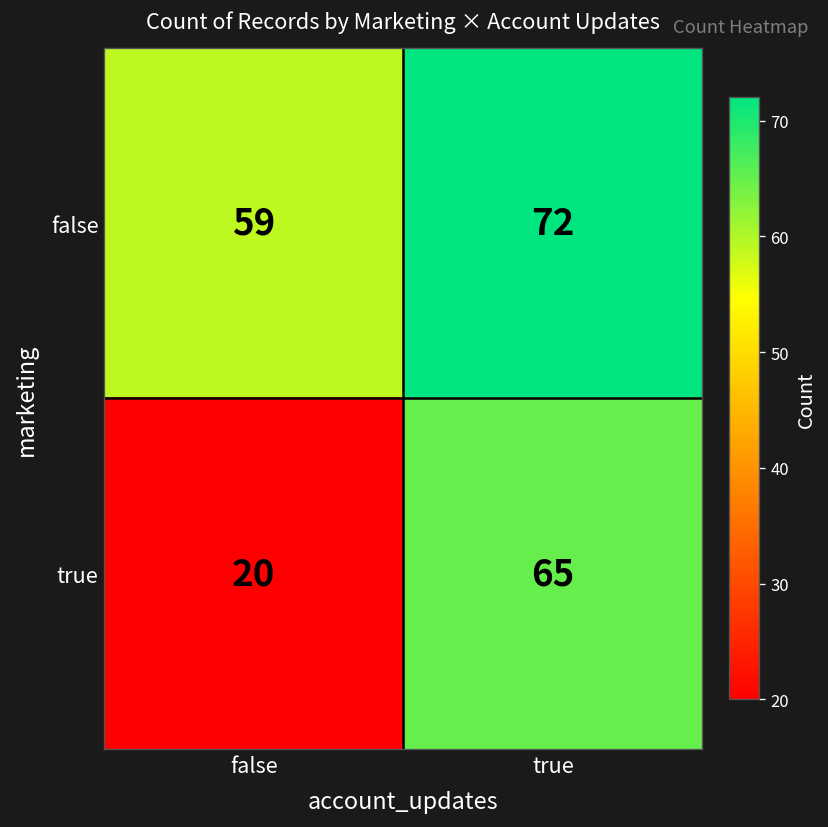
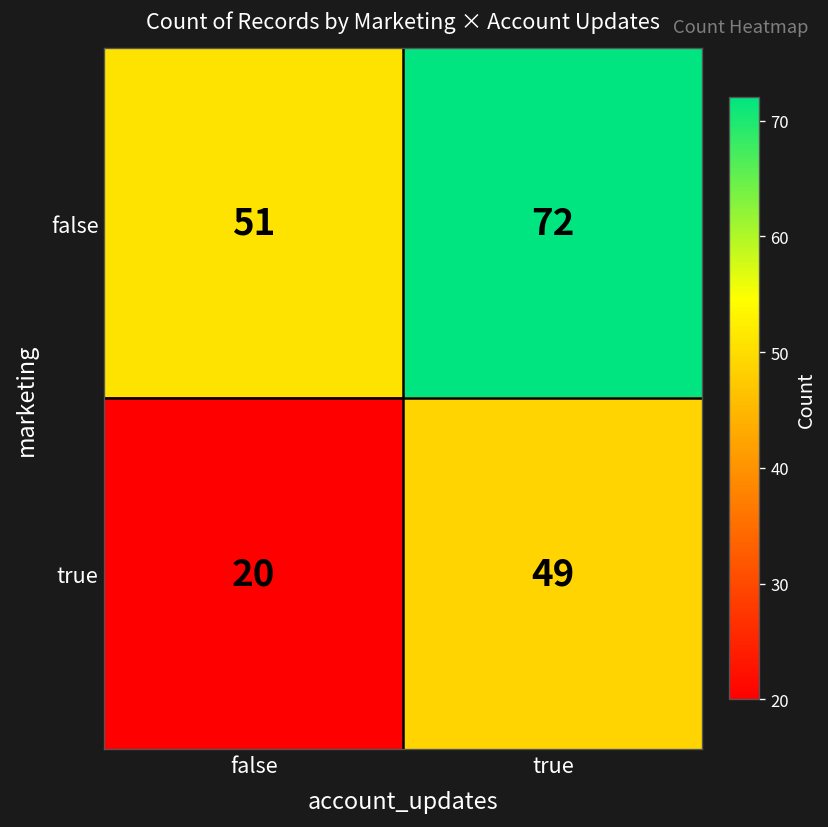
false, false: 59 -> 51
true, true: 65 -> 49
